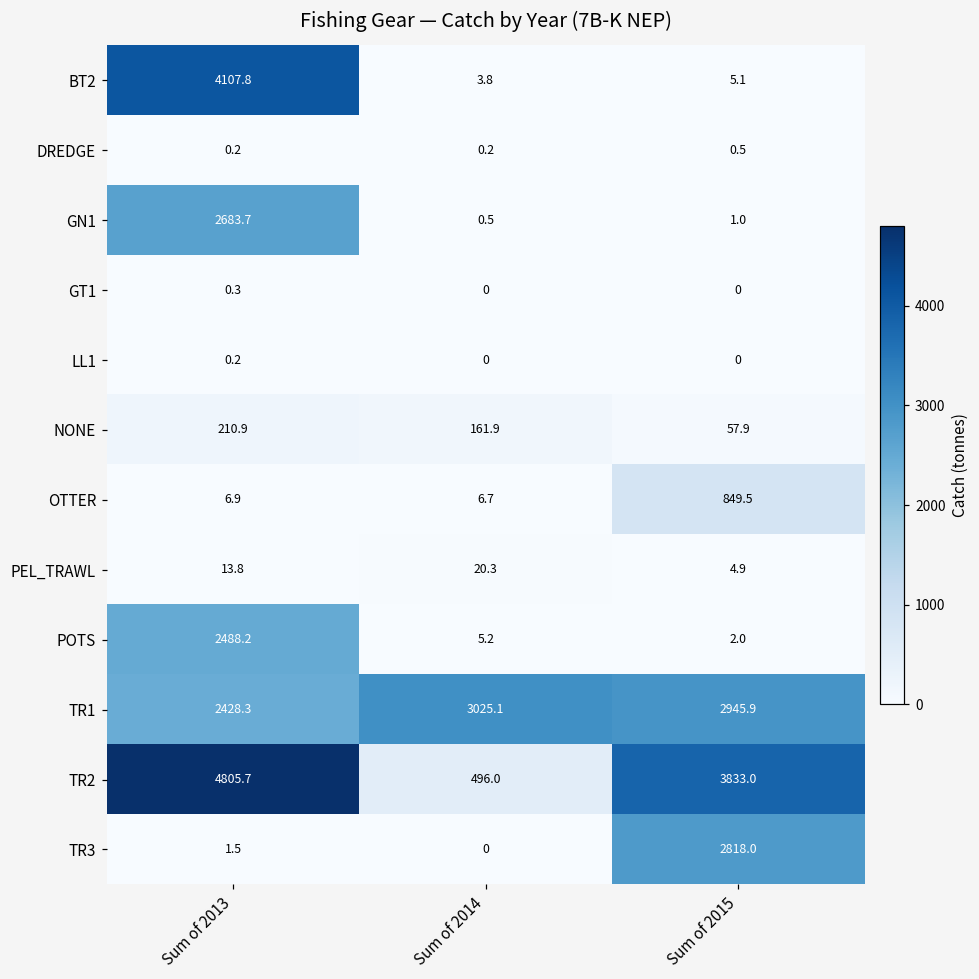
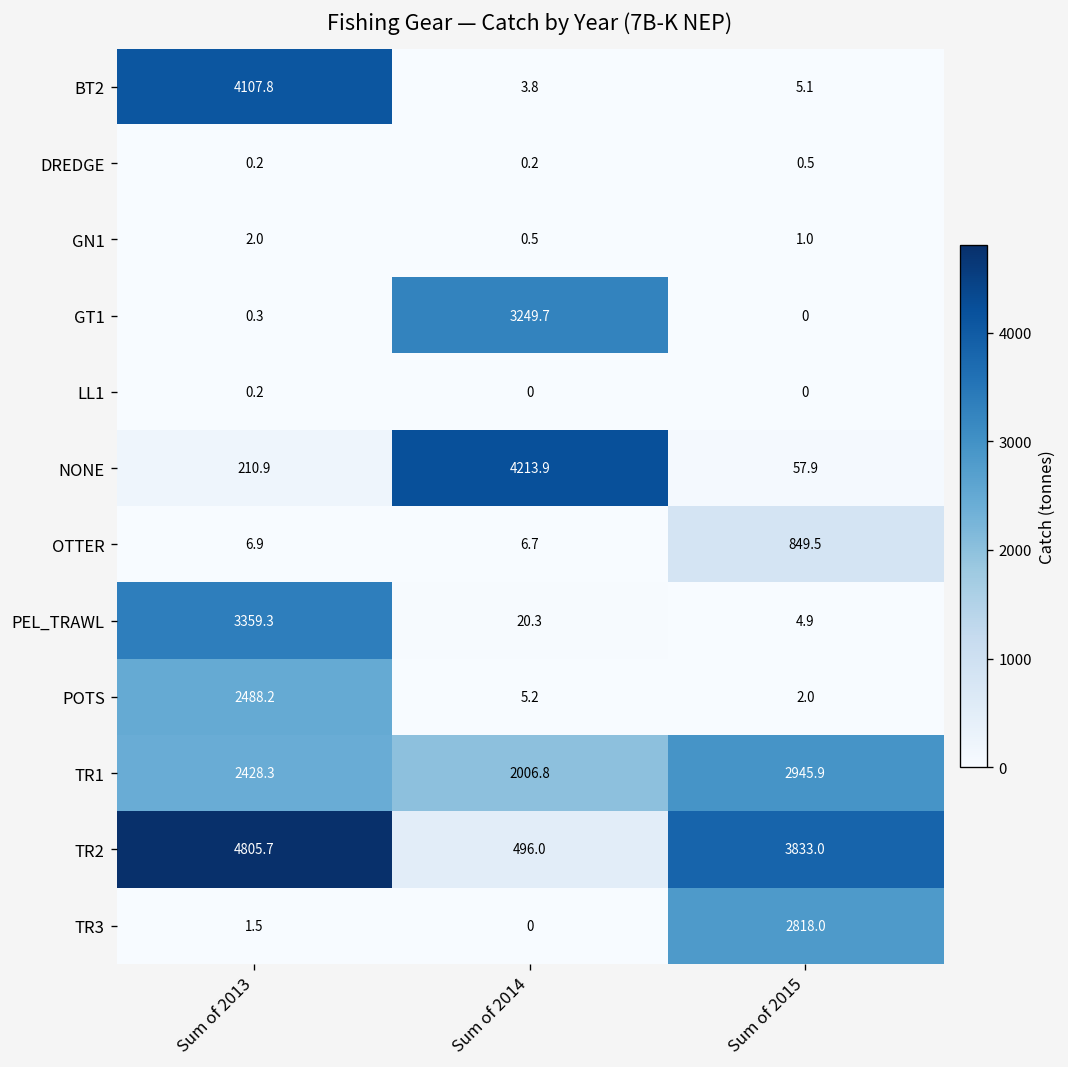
GN1, Sum of 2013: 2683.7 -> 2.0
GT1, Sum of 2014: 0 -> 3249.7
NONE, Sum of 2014: 161.9 -> 4213.9
PEL_TRAWL, Sum of 2013: 13.8 -> 3359.3
TR1, Sum of 2014: 3025.1 -> 2006.8
